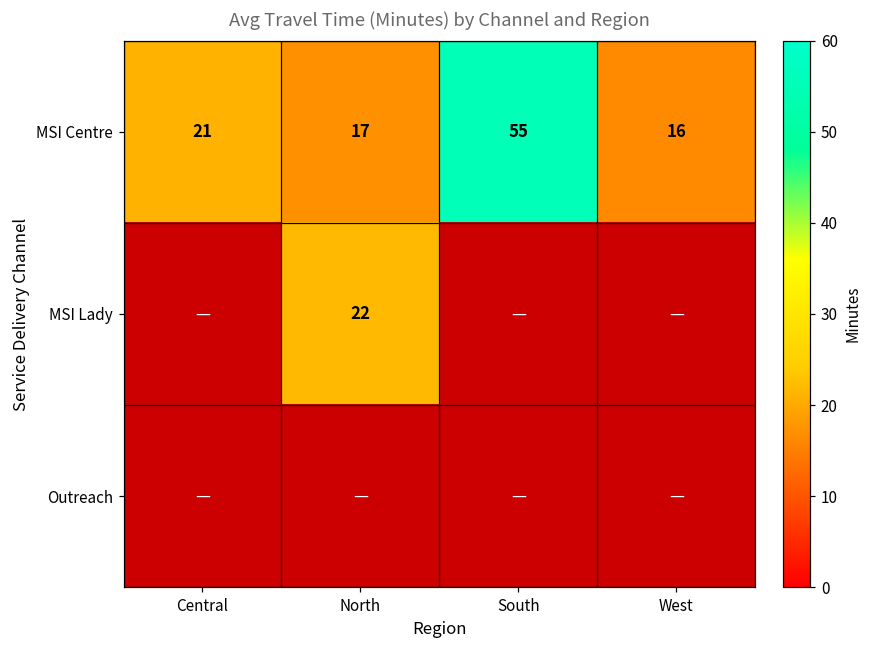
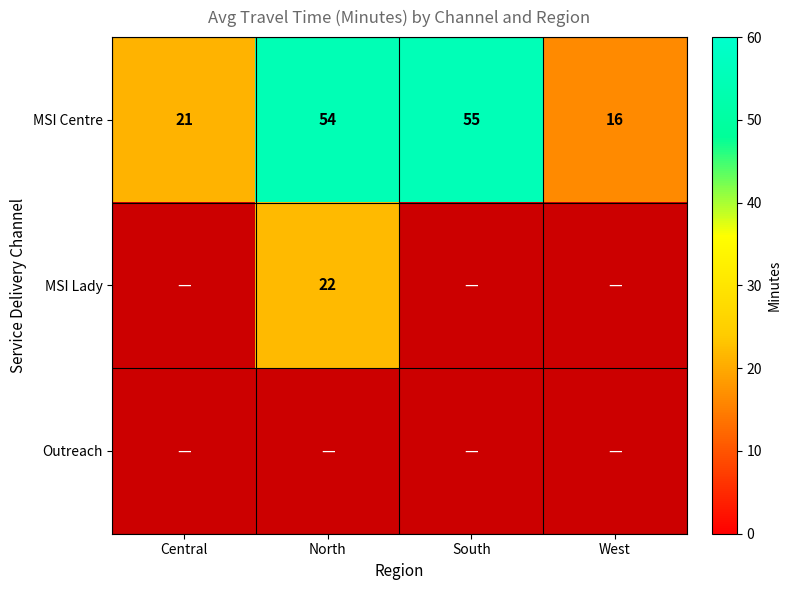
MSI Centre, North: 17 -> 54
